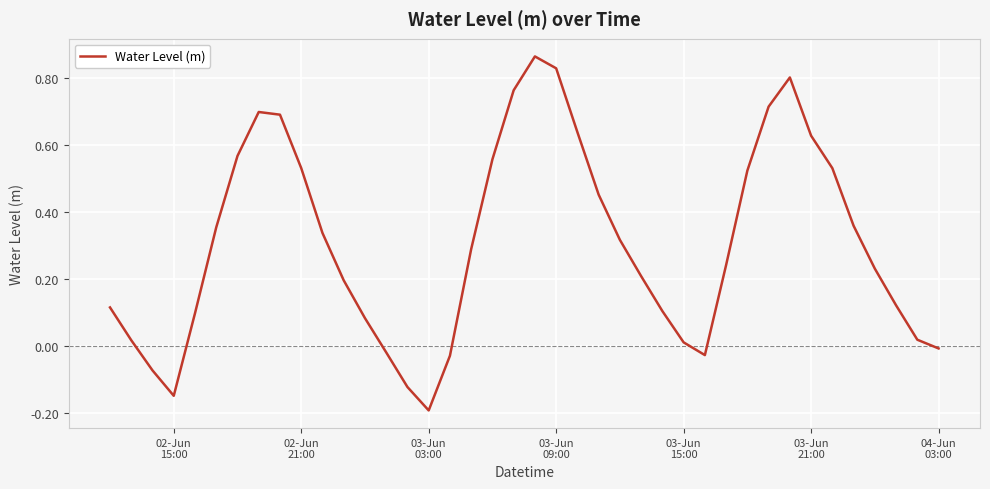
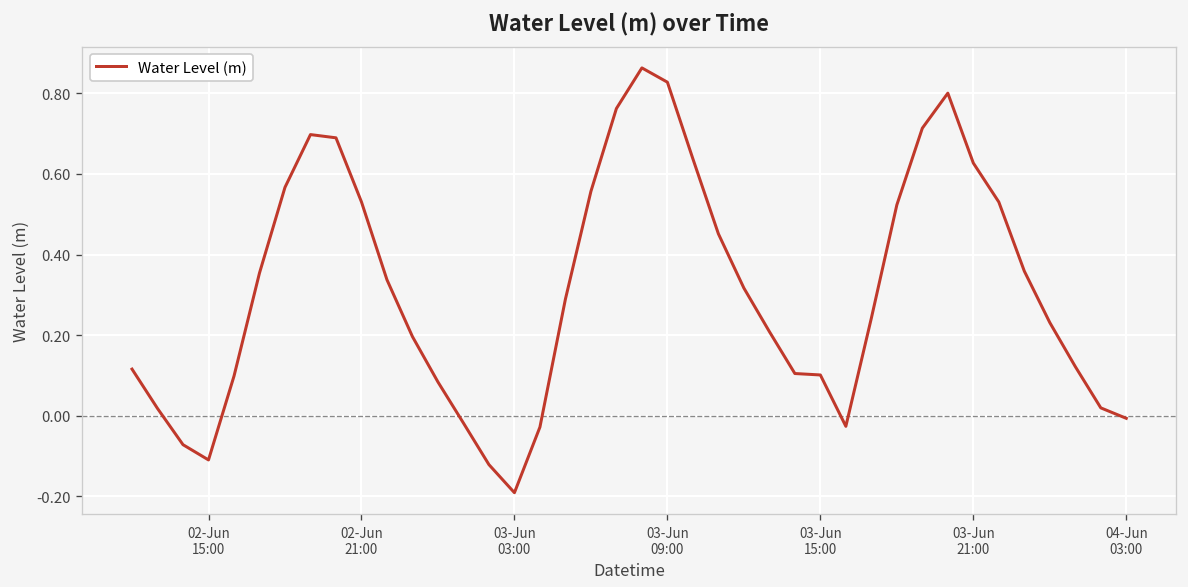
02-Jun 15:00: -0.15 -> -0.11
03-Jun 15:00: 0.01 -> 0.10
